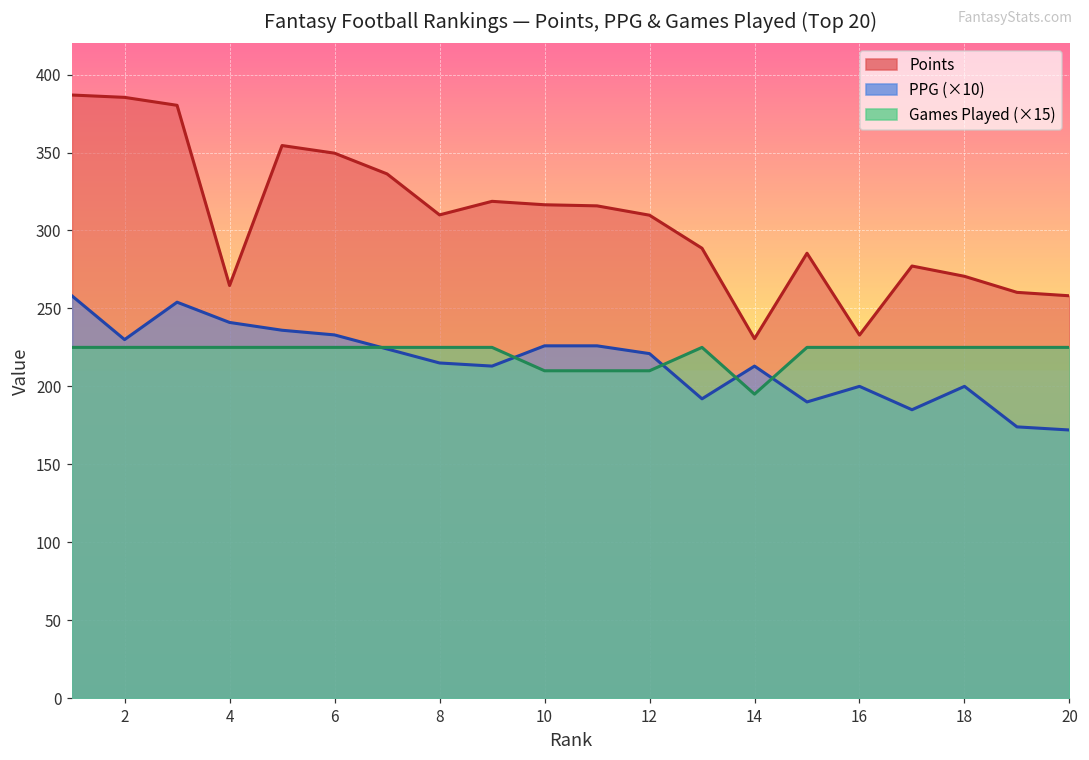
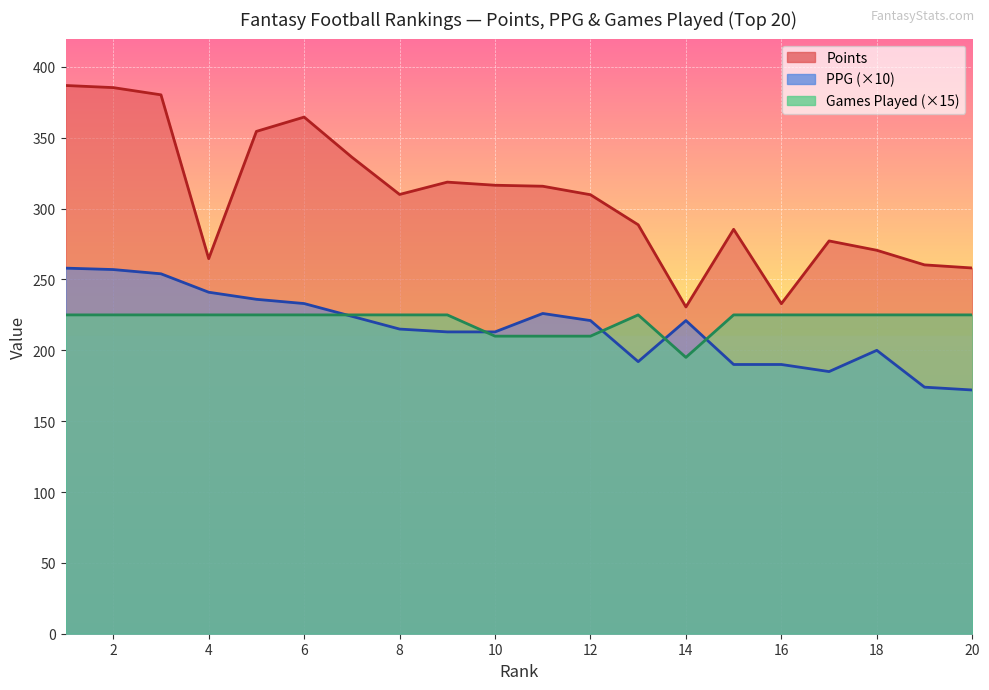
PPG (×10), 2: 230 -> 257
Points, 6: 350 -> 365
PPG (×10), 10: 226 -> 213
PPG (×10), 14: 213 -> 221
PPG (×10), 16: 200 -> 190
